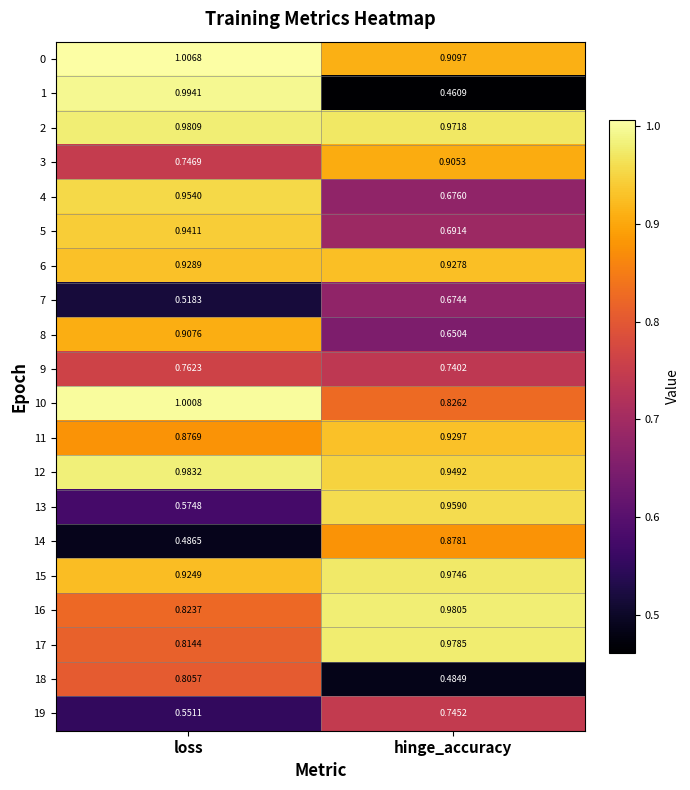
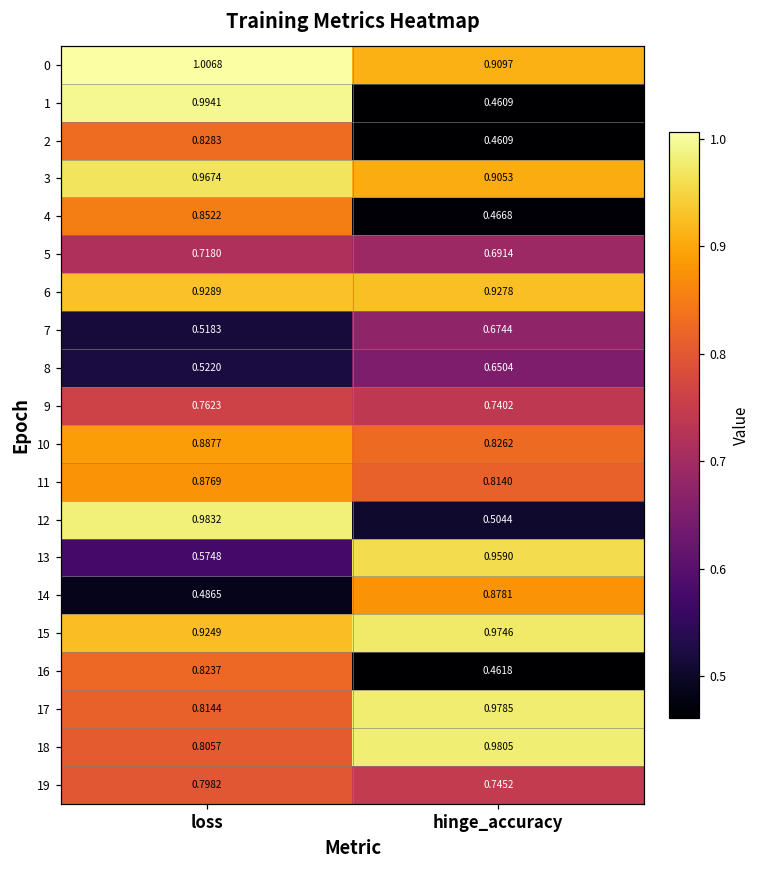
2, loss: 0.9809 -> 0.8283
2, hinge_accuracy: 0.9718 -> 0.4609
3, loss: 0.7469 -> 0.9674
4, loss: 0.9540 -> 0.8522
4, hinge_accuracy: 0.6760 -> 0.4668
5, loss: 0.9411 -> 0.7180
8, loss: 0.9076 -> 0.5220
10, loss: 1.0008 -> 0.8877
11, hinge_accuracy: 0.9297 -> 0.8140
12, hinge_accuracy: 0.9492 -> 0.5044
16, hinge_accuracy: 0.9805 -> 0.4618
18, hinge_accuracy: 0.4849 -> 0.9805
19, loss: 0.5511 -> 0.7982
